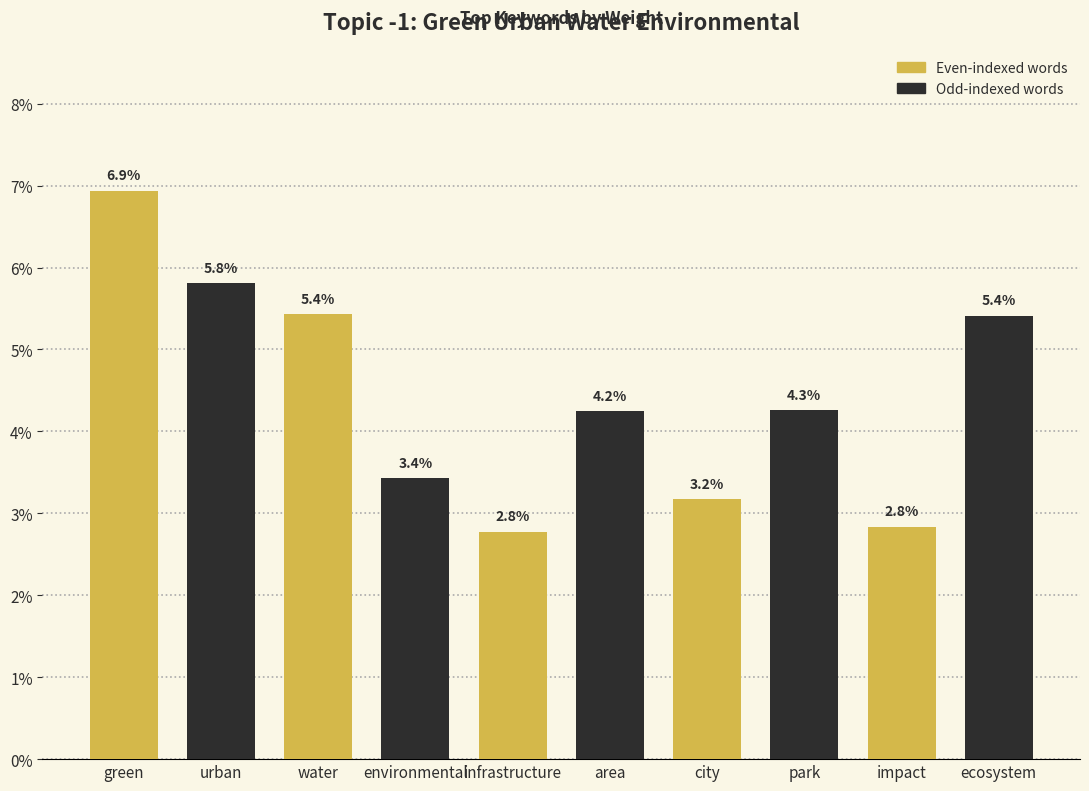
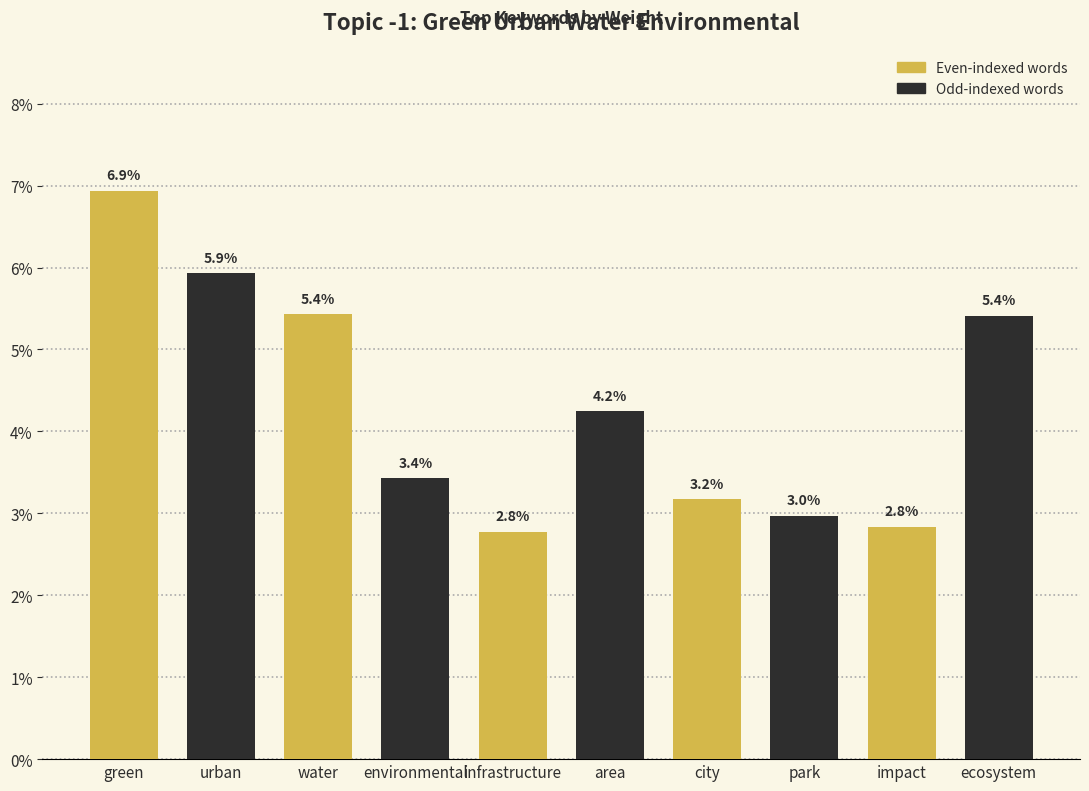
urban: 5.8% -> 5.9%
park: 4.3% -> 3.0%
